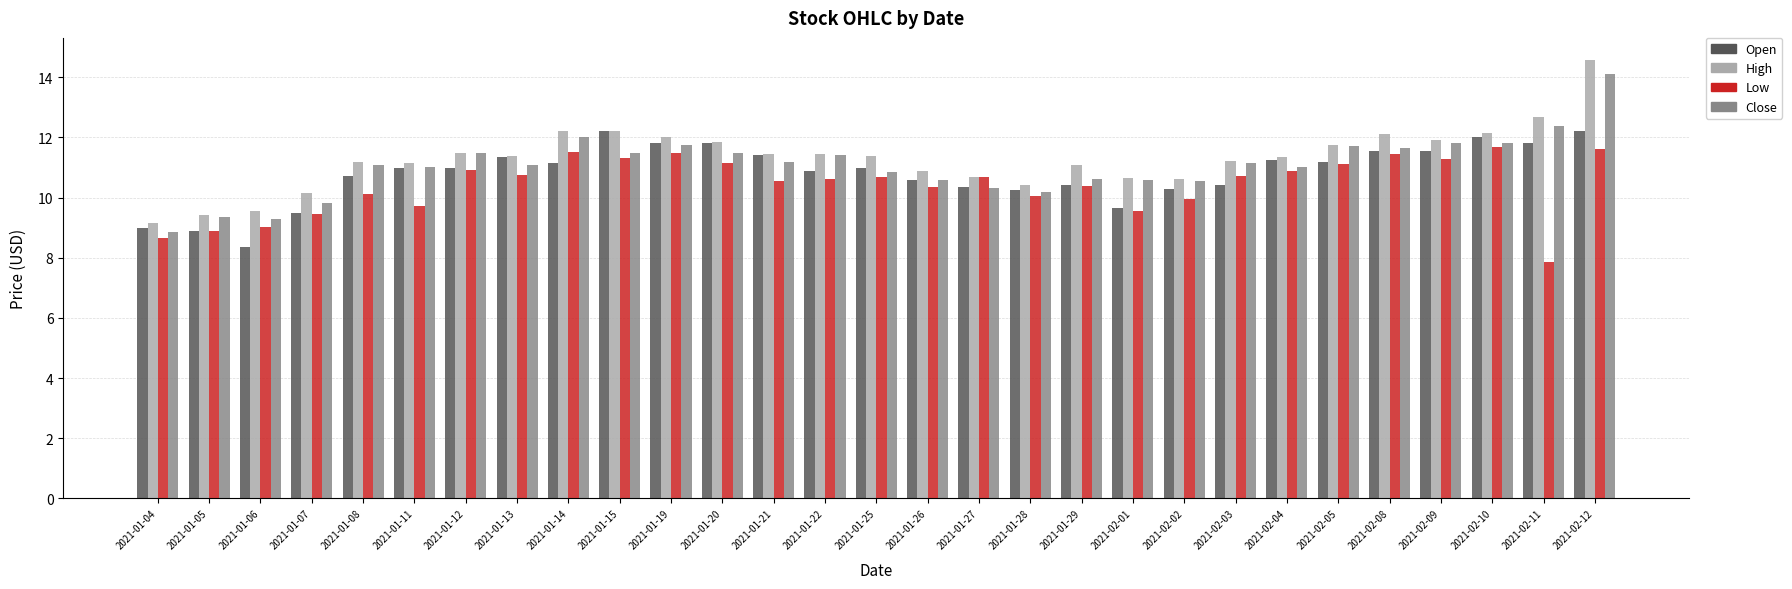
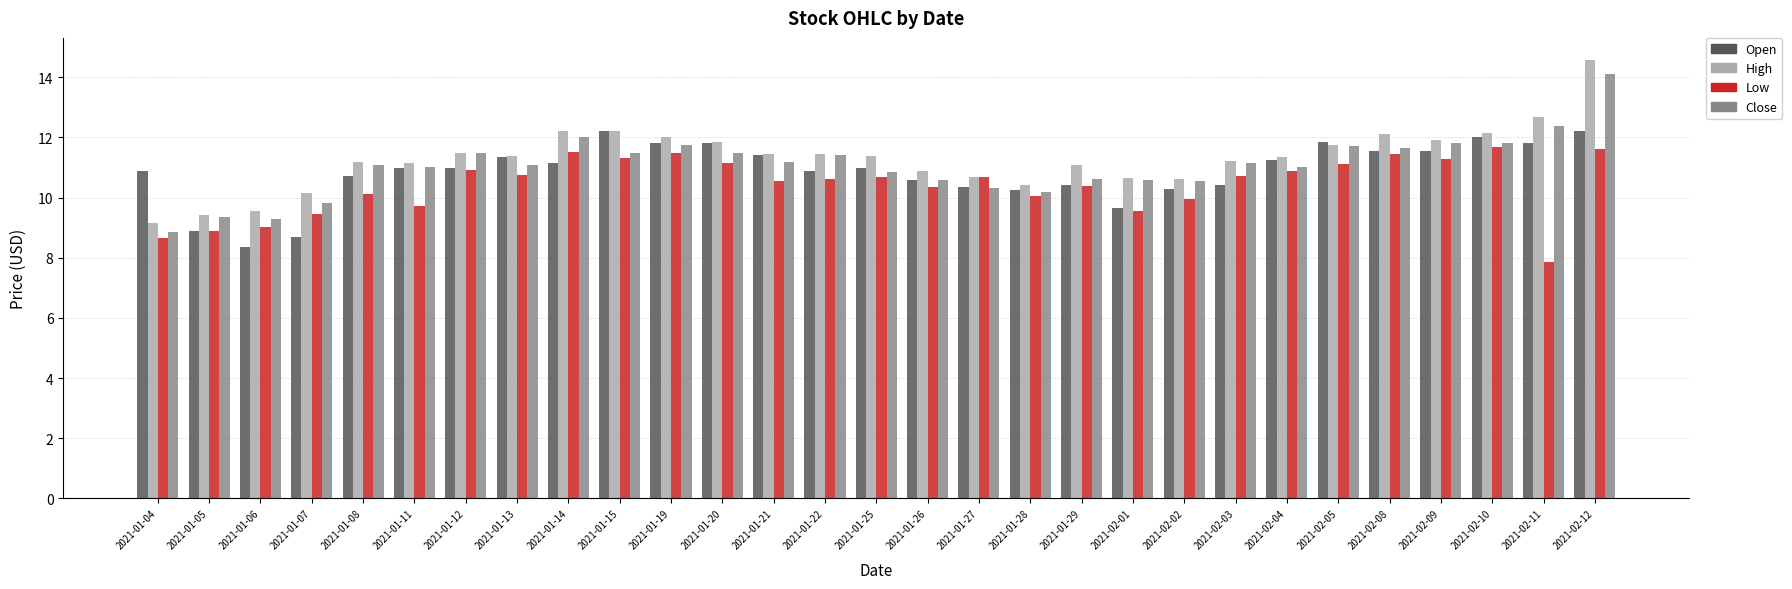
Open, 2021-01-04: 9.0 -> 10.9
Open, 2021-01-07: 9.5 -> 8.7
Open, 2021-02-05: 11.2 -> 11.8
